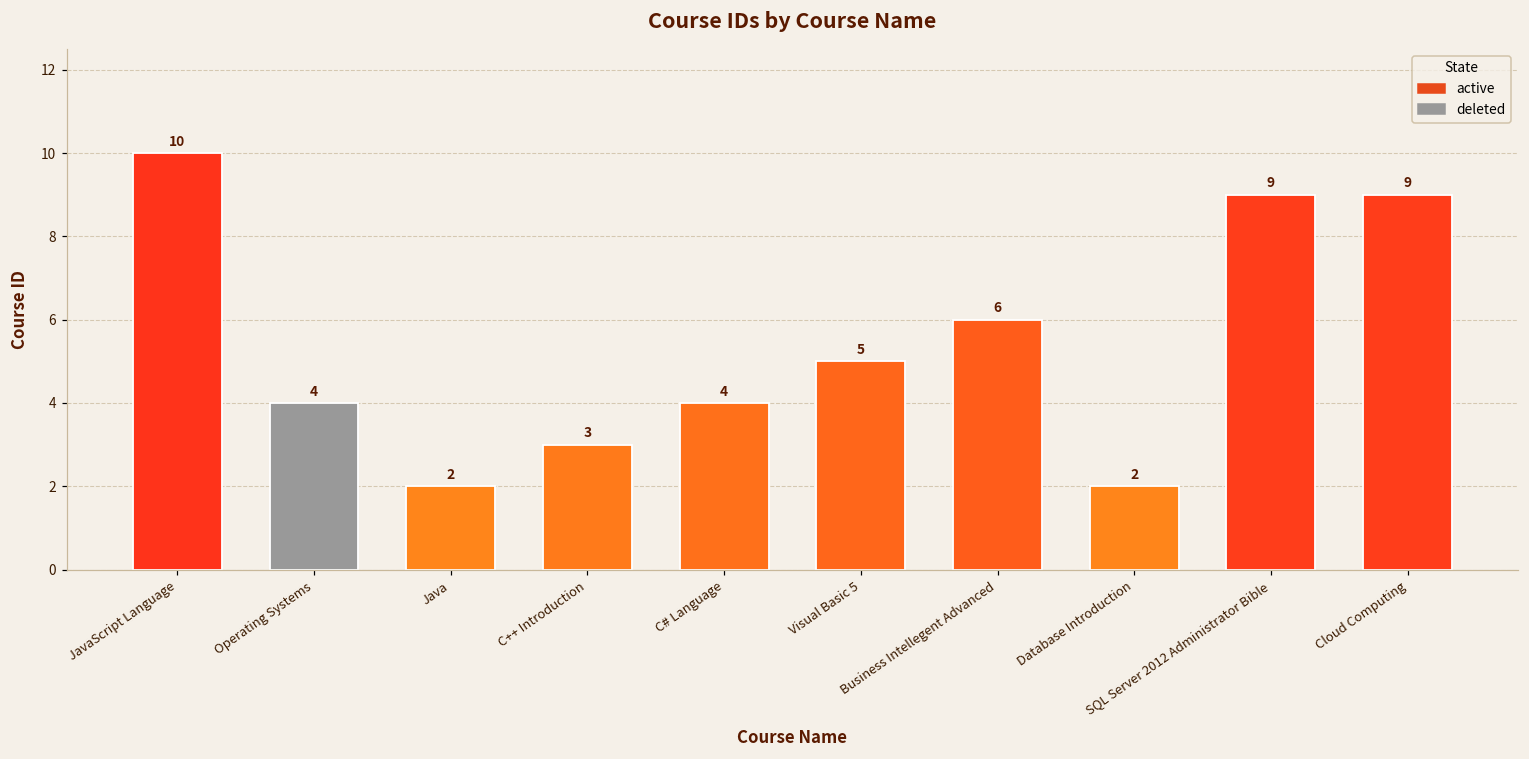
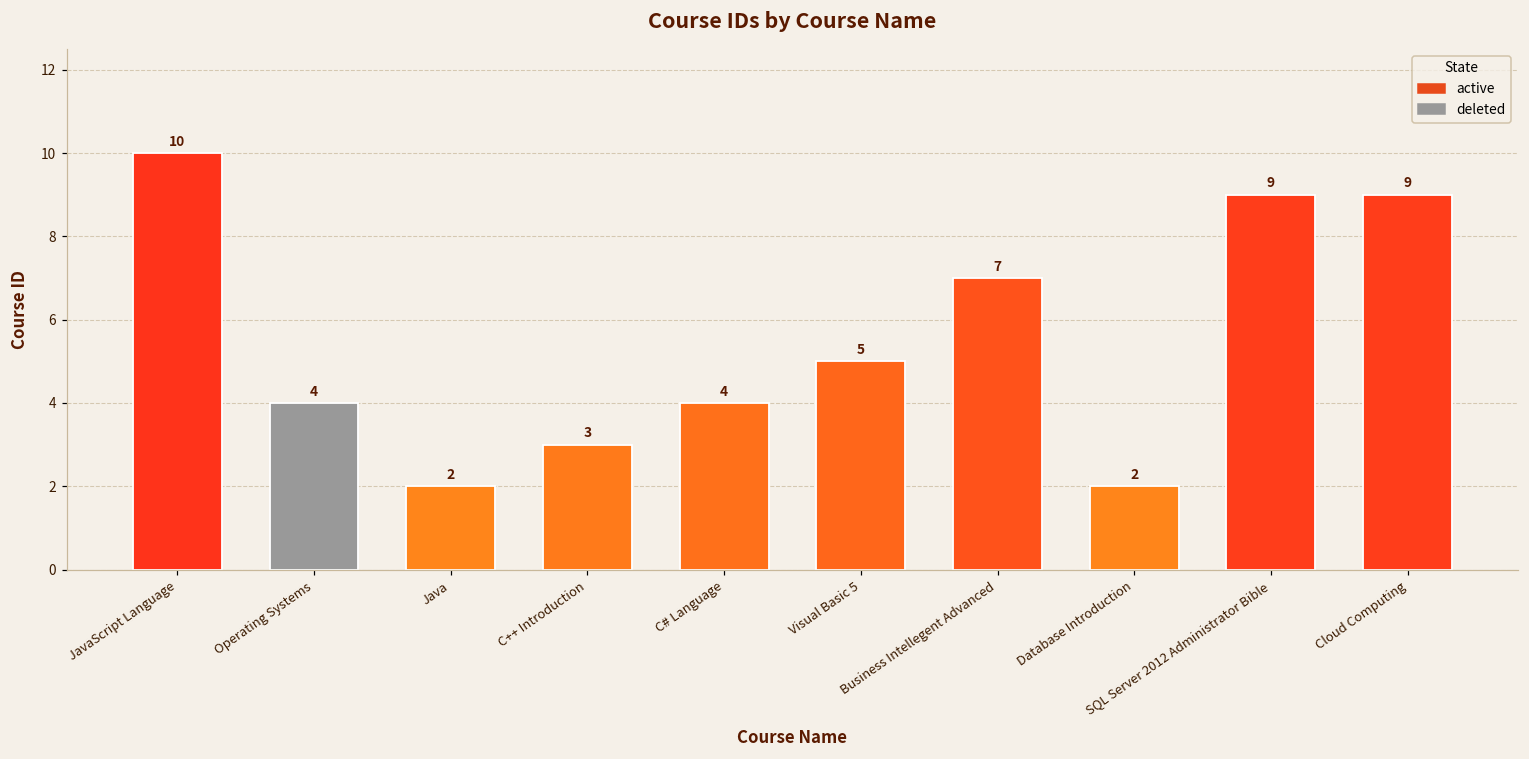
Business Intellegent Advanced: 6 -> 7
